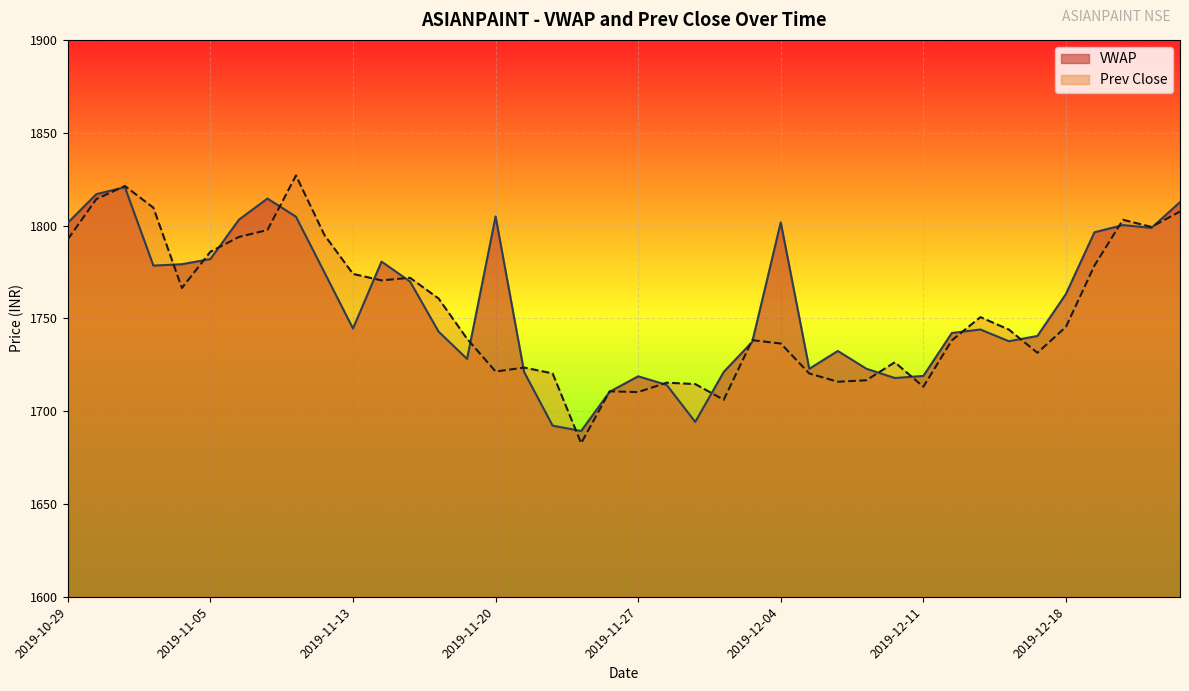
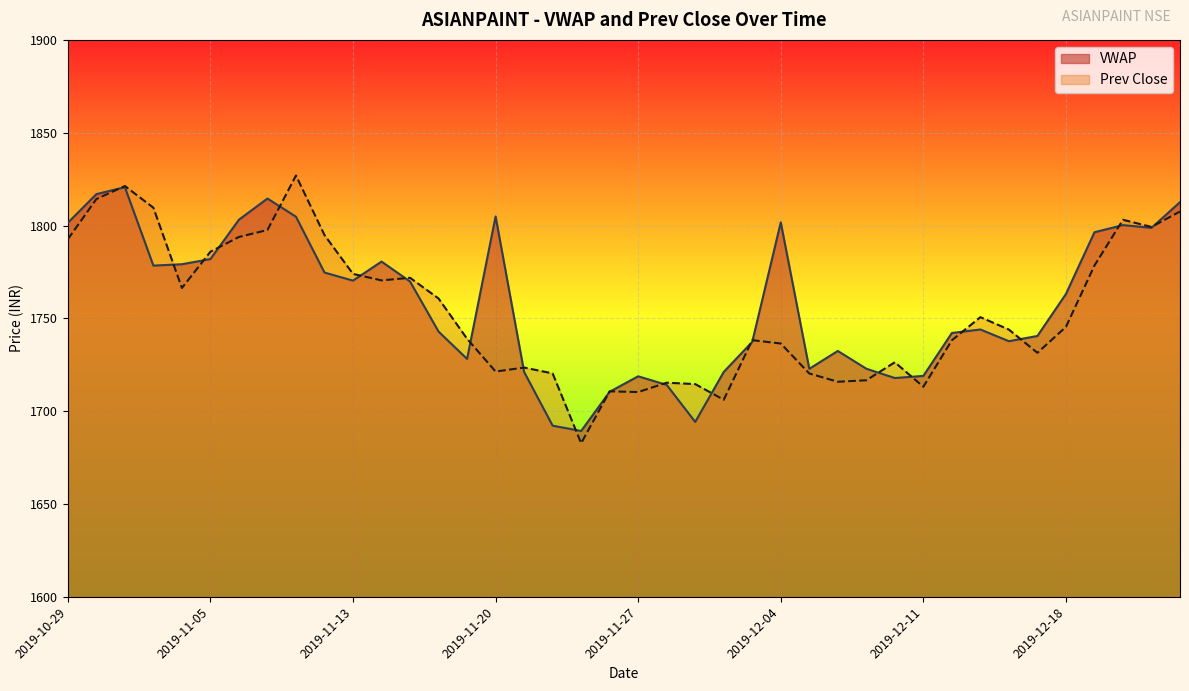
VWAP, 2019-11-13: 1745 -> 1770
